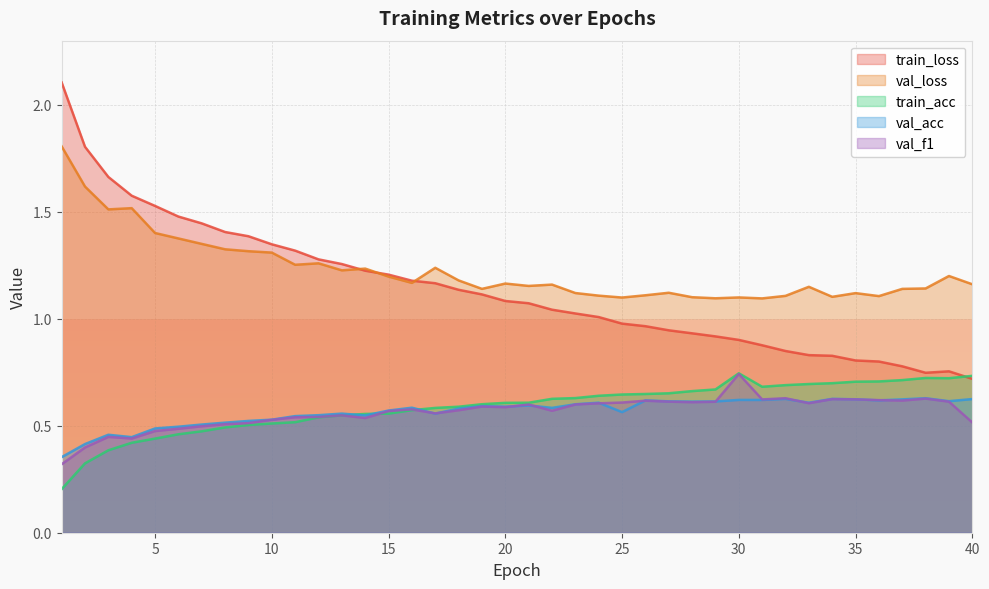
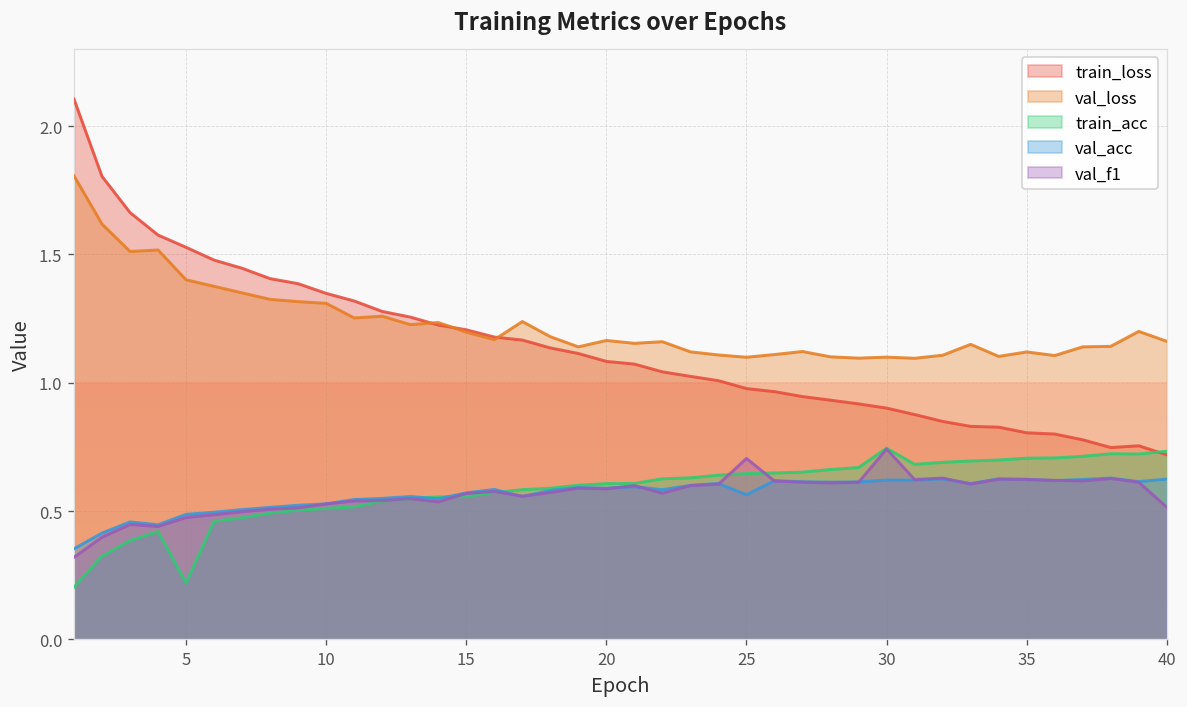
train_acc, 5: 0.44 -> 0.22
val_f1, 25: 0.61 -> 0.71
